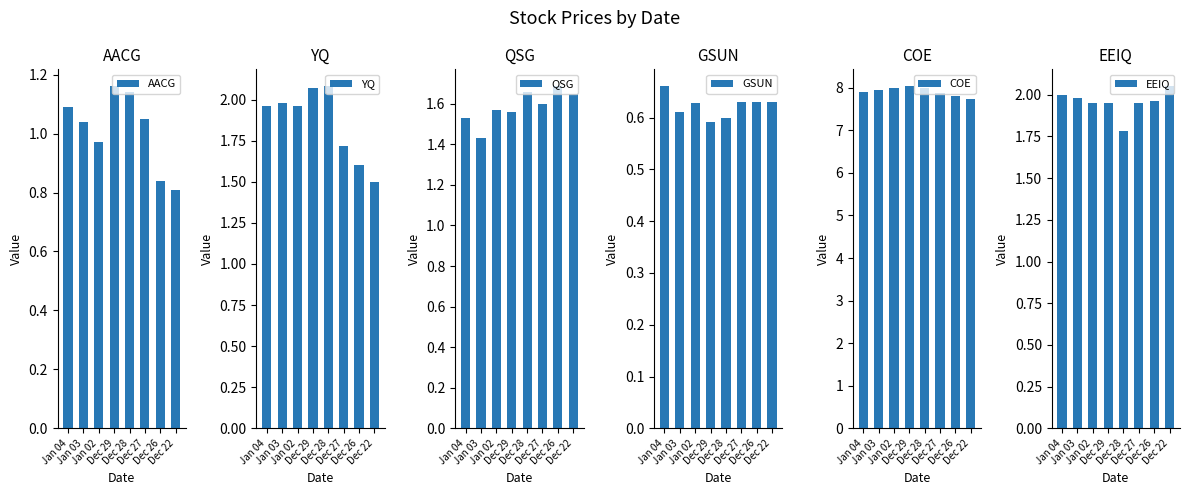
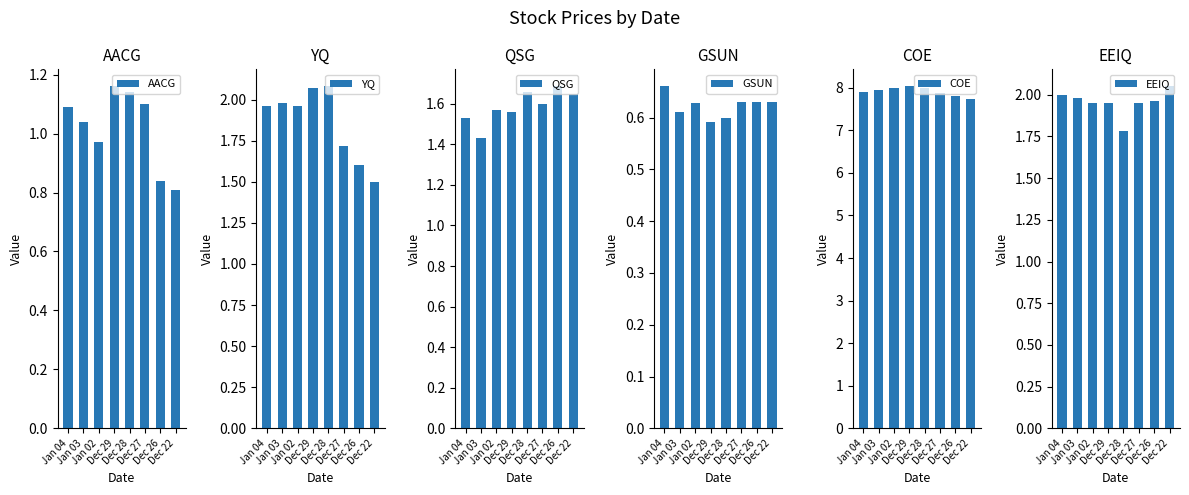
AACG, Dec 27: 1.05 -> 1.10
